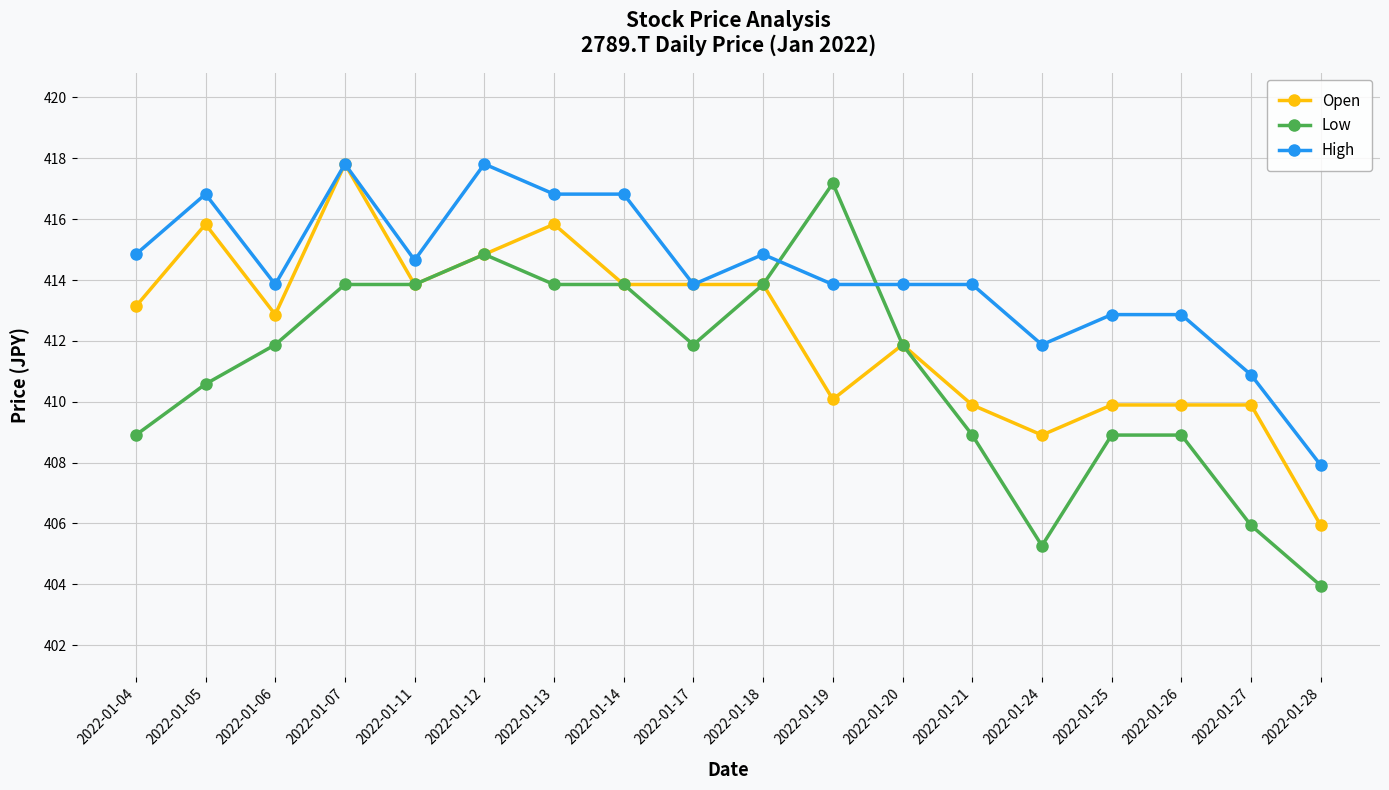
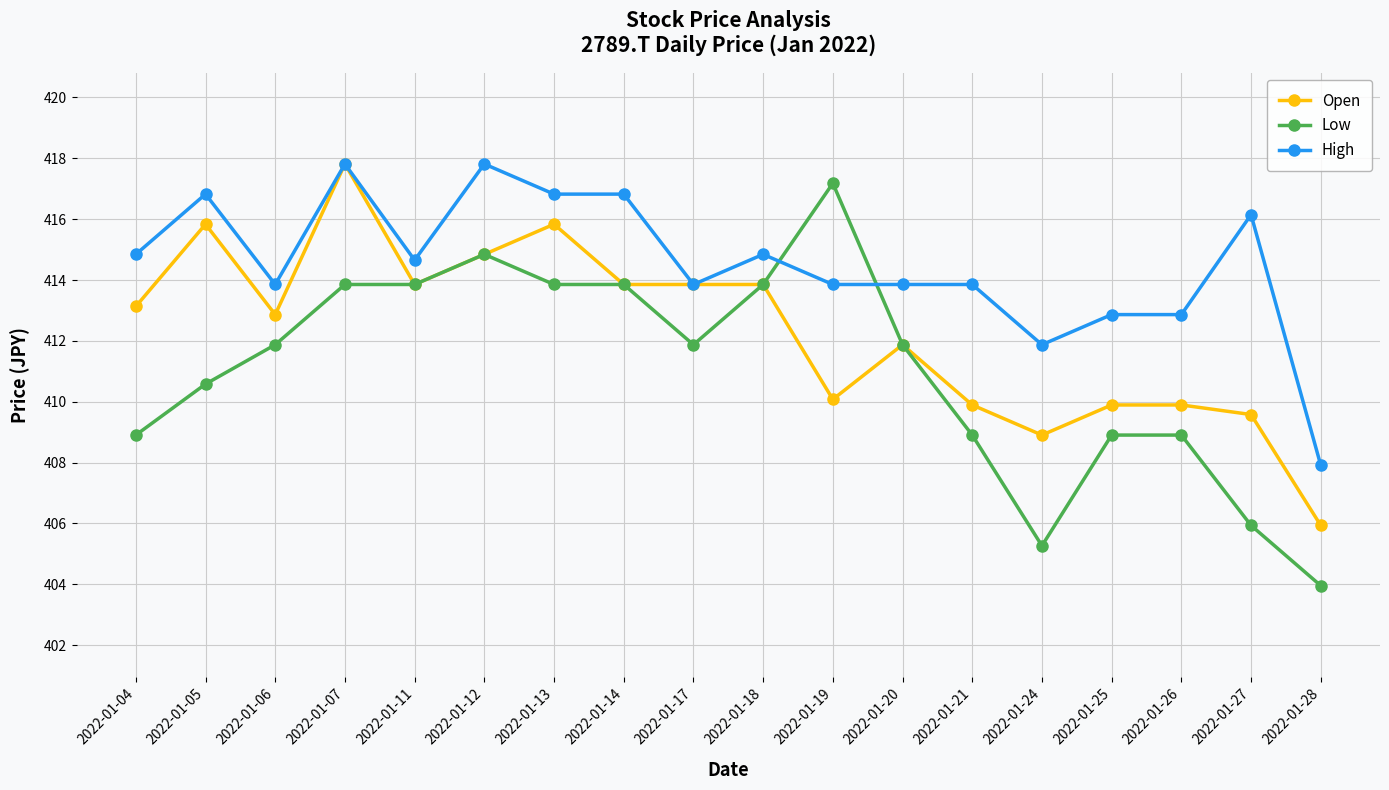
Open, 2022-01-27: 409.9 -> 409.6
High, 2022-01-27: 410.9 -> 416.1
